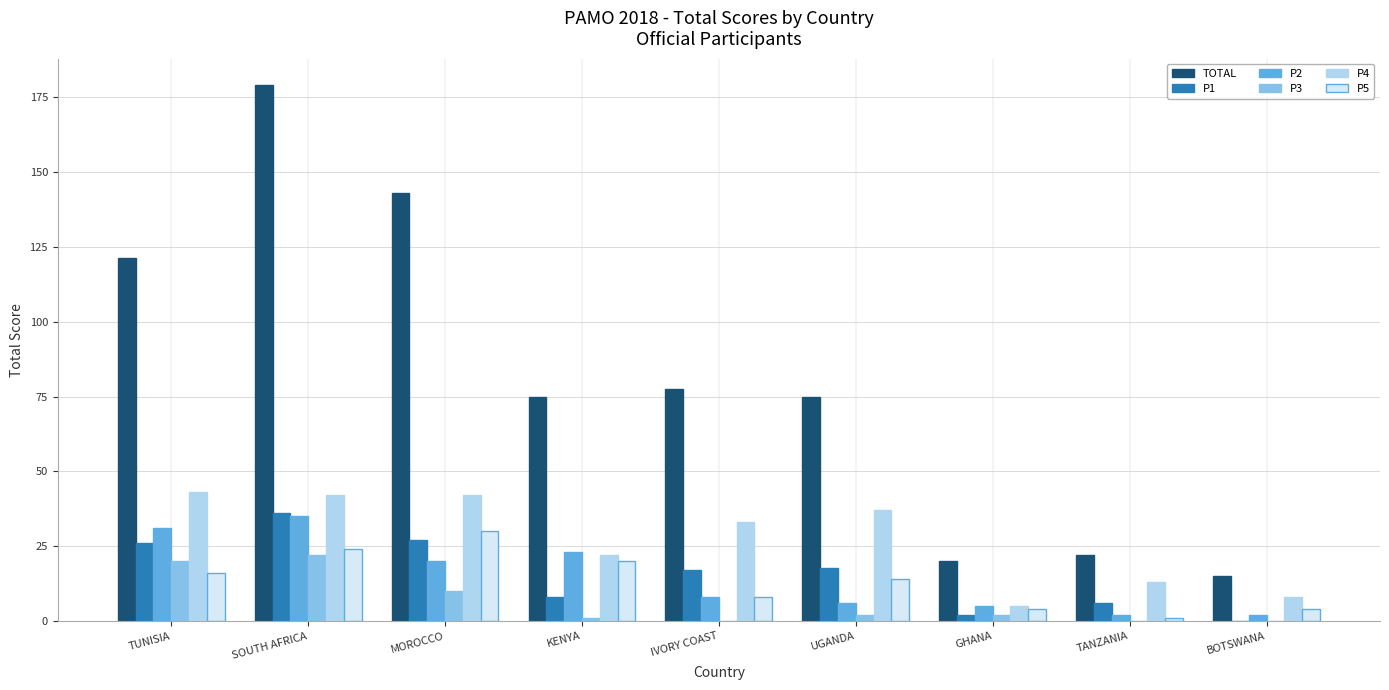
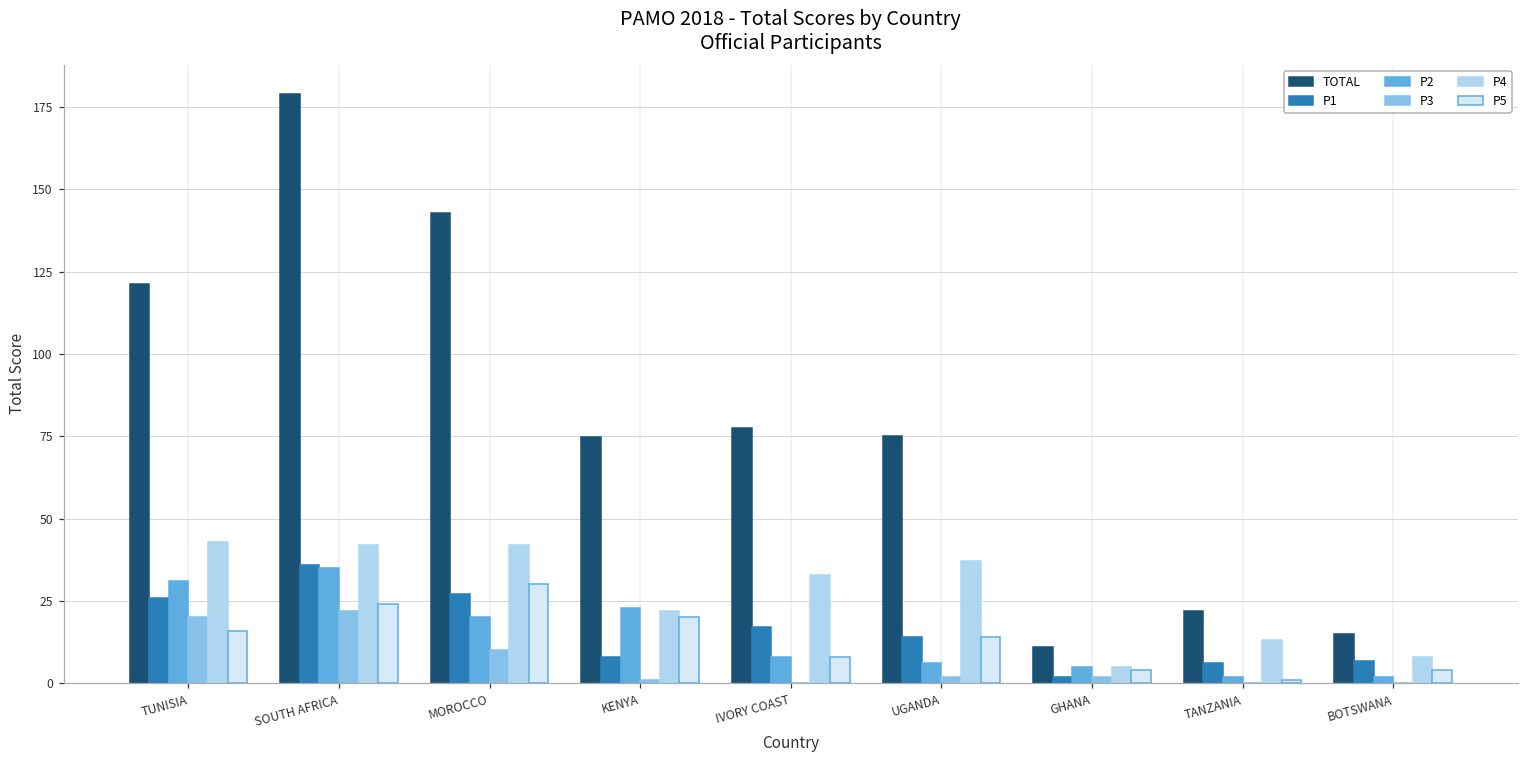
P1, UGANDA: 18 -> 14
TOTAL, GHANA: 20 -> 11
P1, BOTSWANA: 0 -> 7
